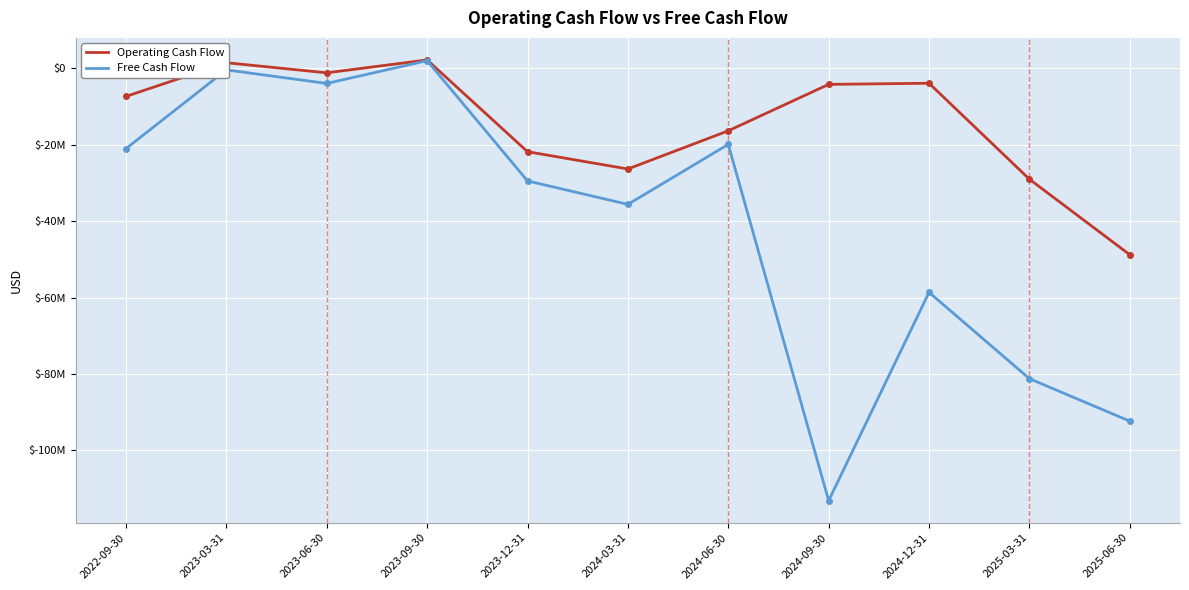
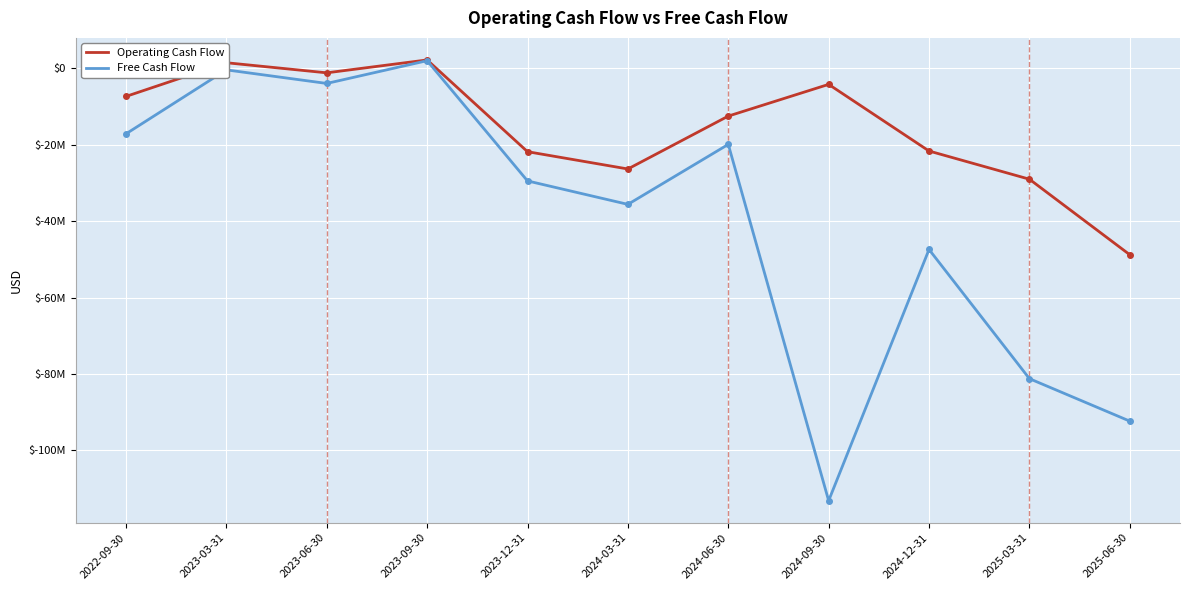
Free Cash Flow, 2022-09-30: $-21000000 -> $-17000000
Operating Cash Flow, 2024-06-30: $-16000000 -> $-13000000
Operating Cash Flow, 2024-12-31: $-4000000 -> $-22000000
Free Cash Flow, 2024-12-31: $-59000000 -> $-47000000
